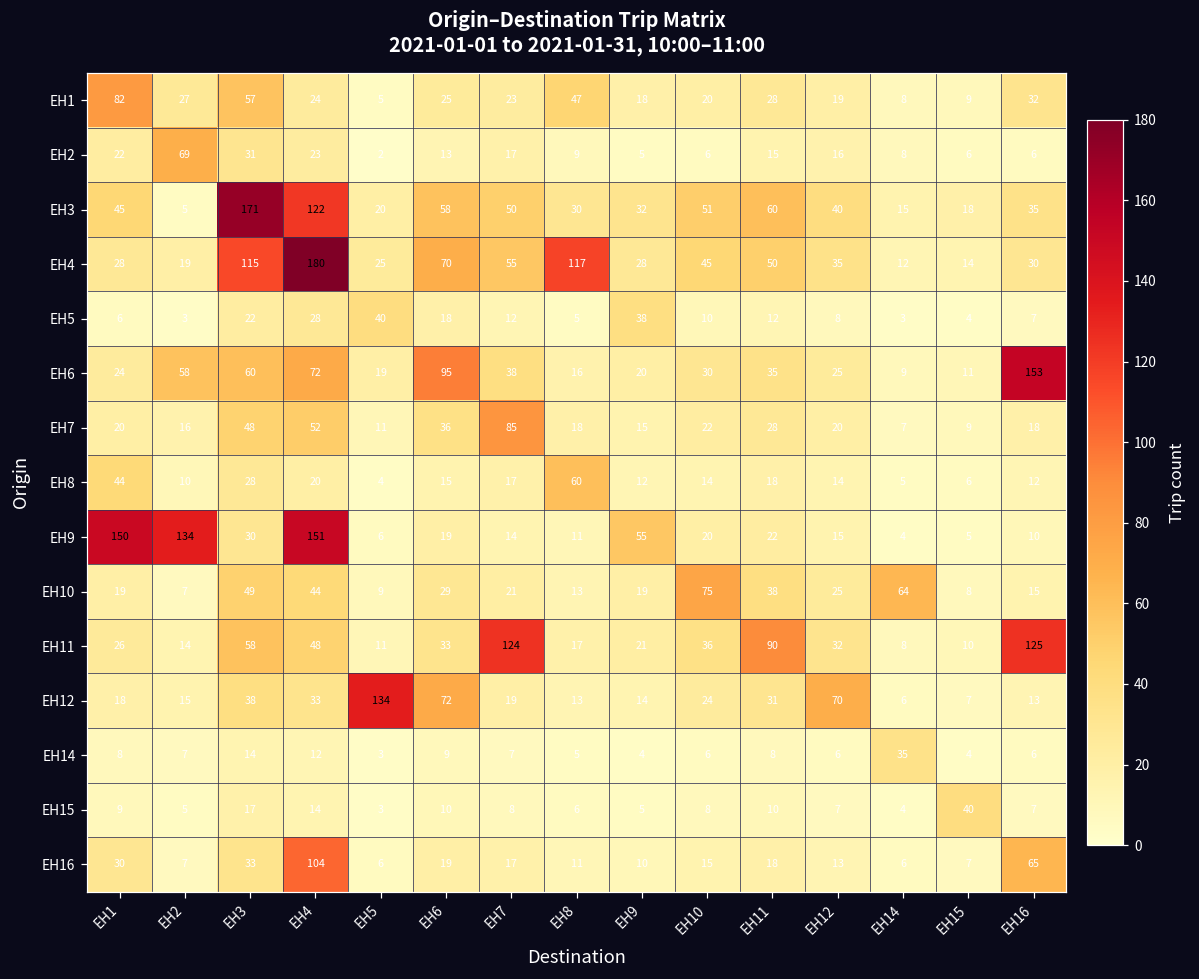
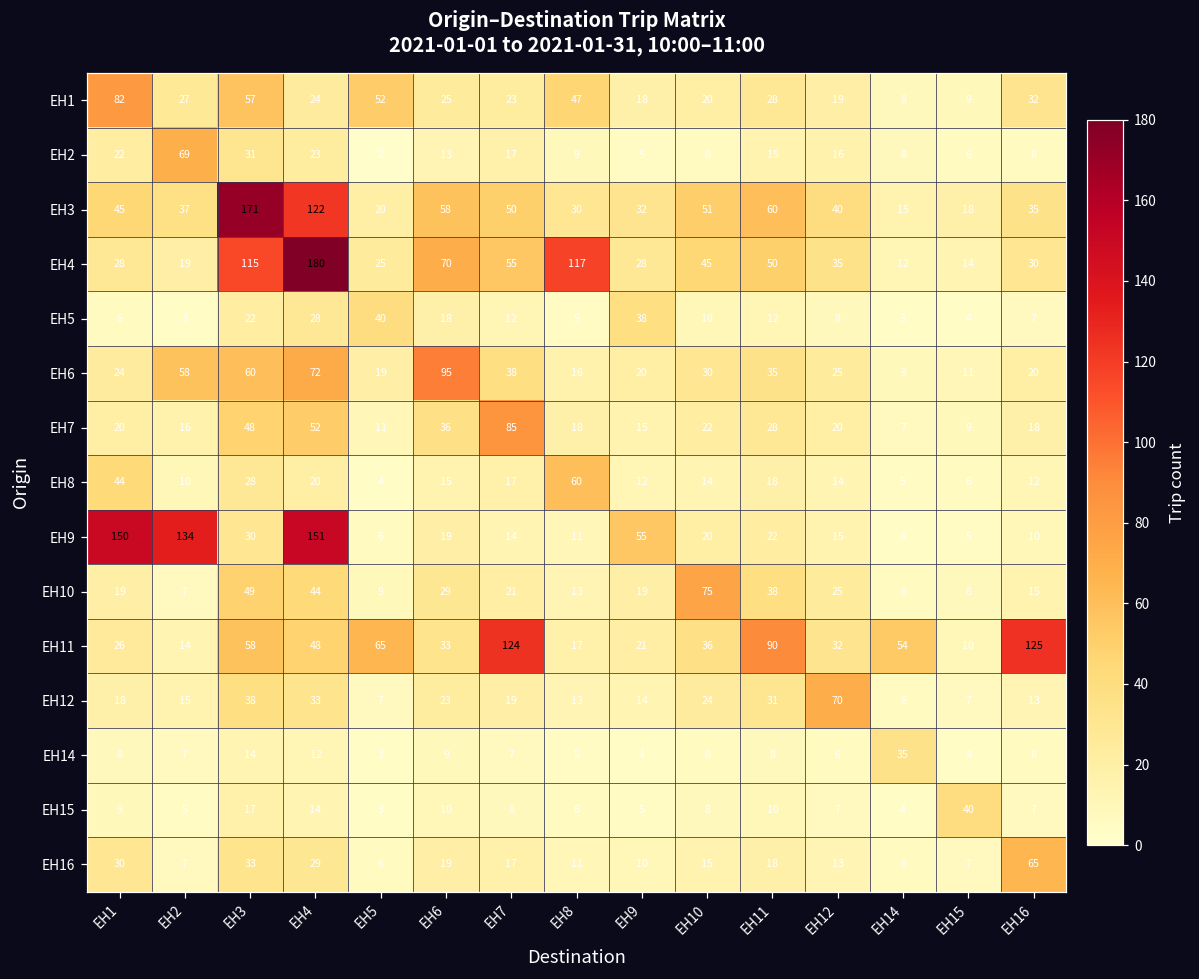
EH1, EH5: 5 -> 52
EH3, EH2: 5 -> 37
EH6, EH16: 153 -> 20
EH10, EH14: 64 -> 6
EH11, EH5: 11 -> 65
EH11, EH14: 8 -> 54
EH12, EH5: 134 -> 7
EH12, EH6: 72 -> 23
EH16, EH4: 104 -> 29
